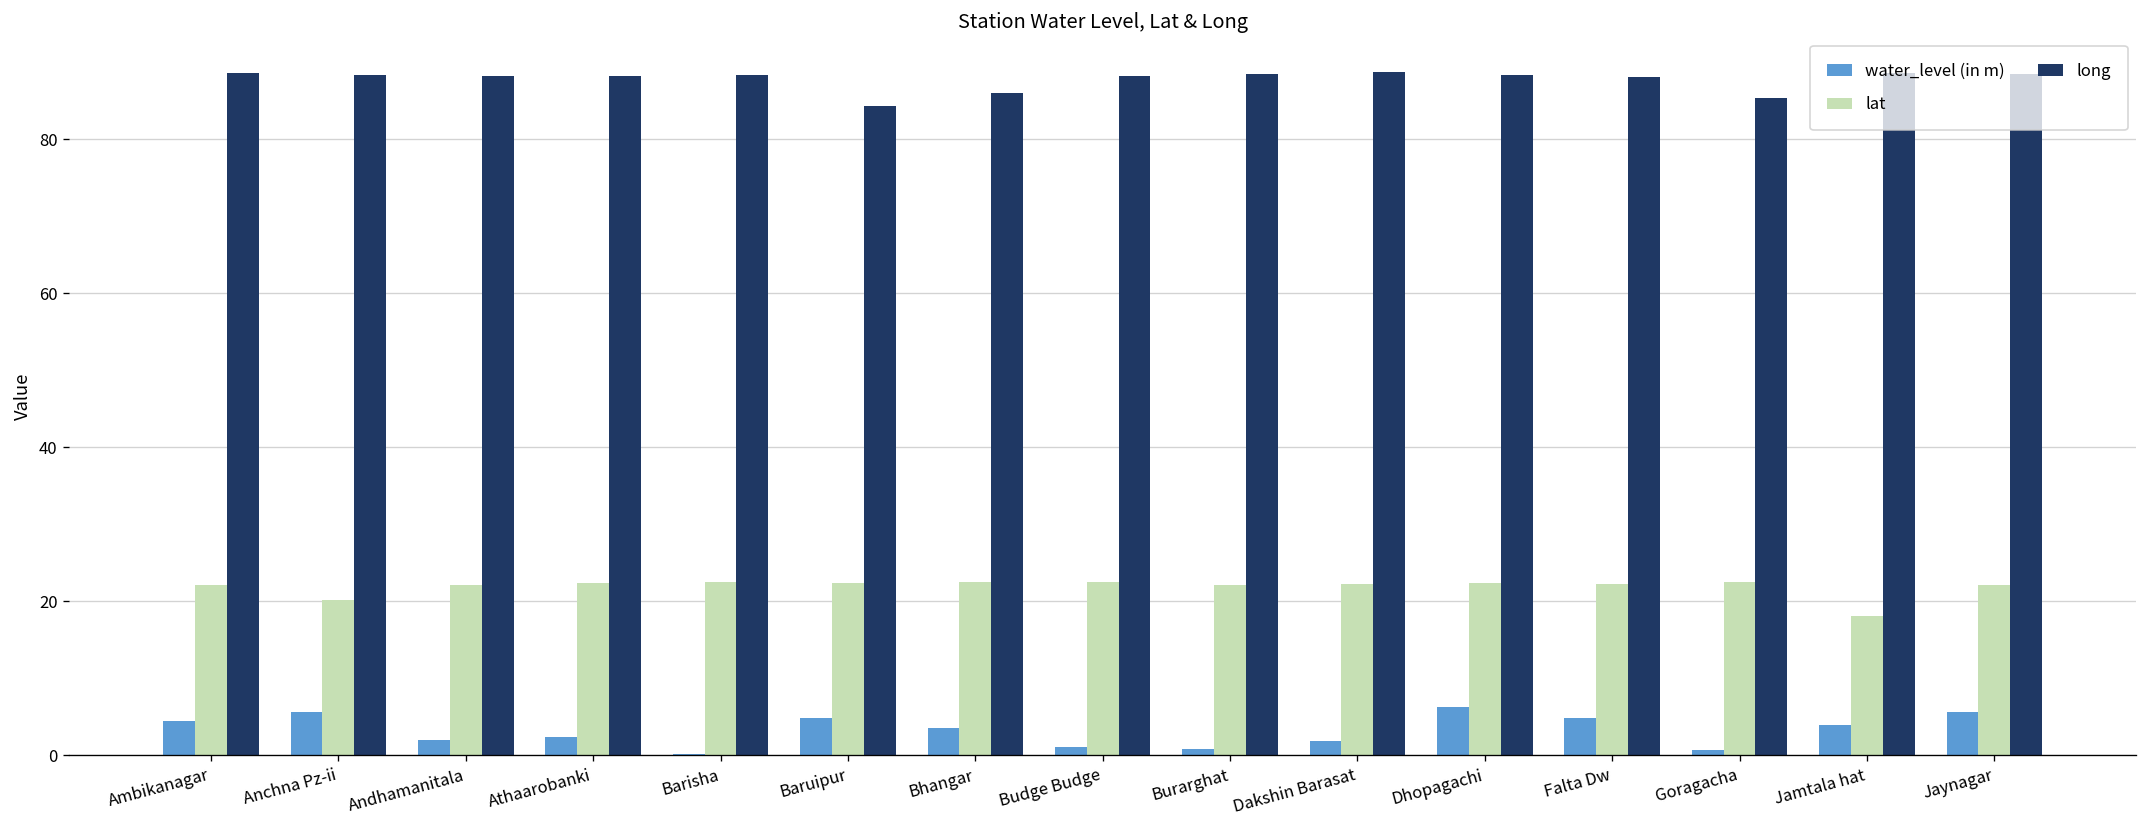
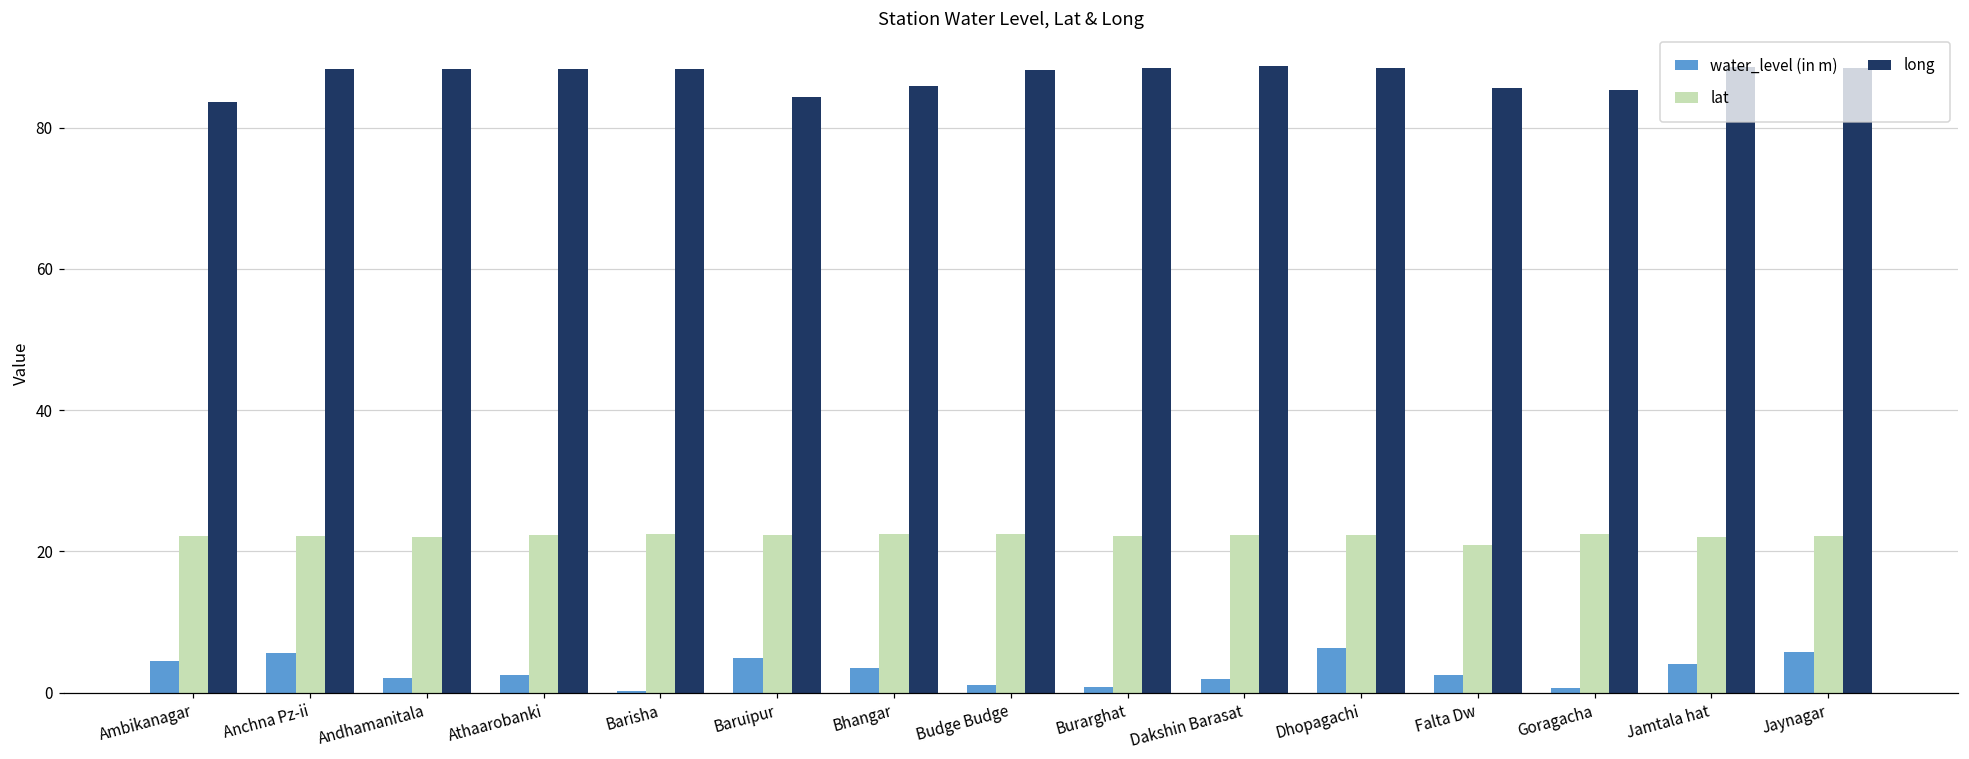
long, Ambikanagar: 89 -> 84
lat, Anchna Pz-ii: 20 -> 22
water_level (in m), Falta Dw: 5 -> 2
lat, Falta Dw: 22 -> 21
long, Falta Dw: 88 -> 86
lat, Jamtala hat: 18 -> 22
